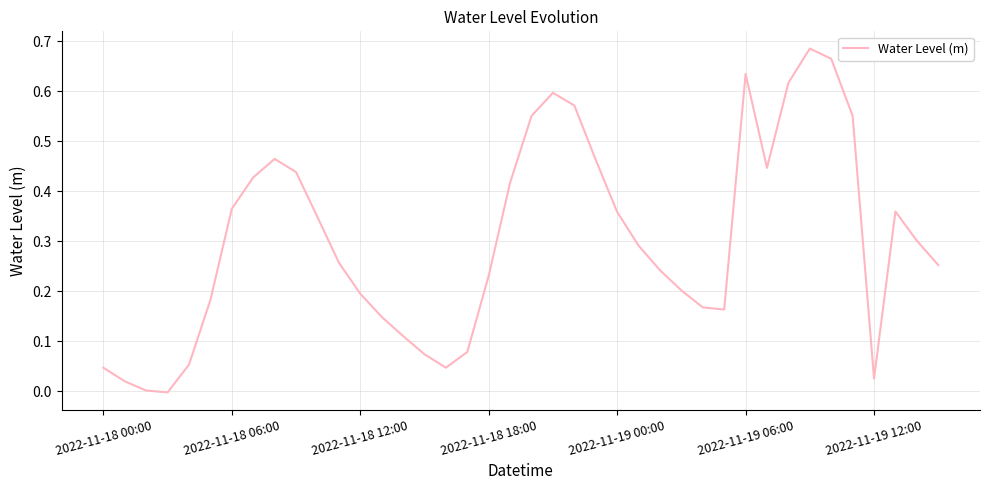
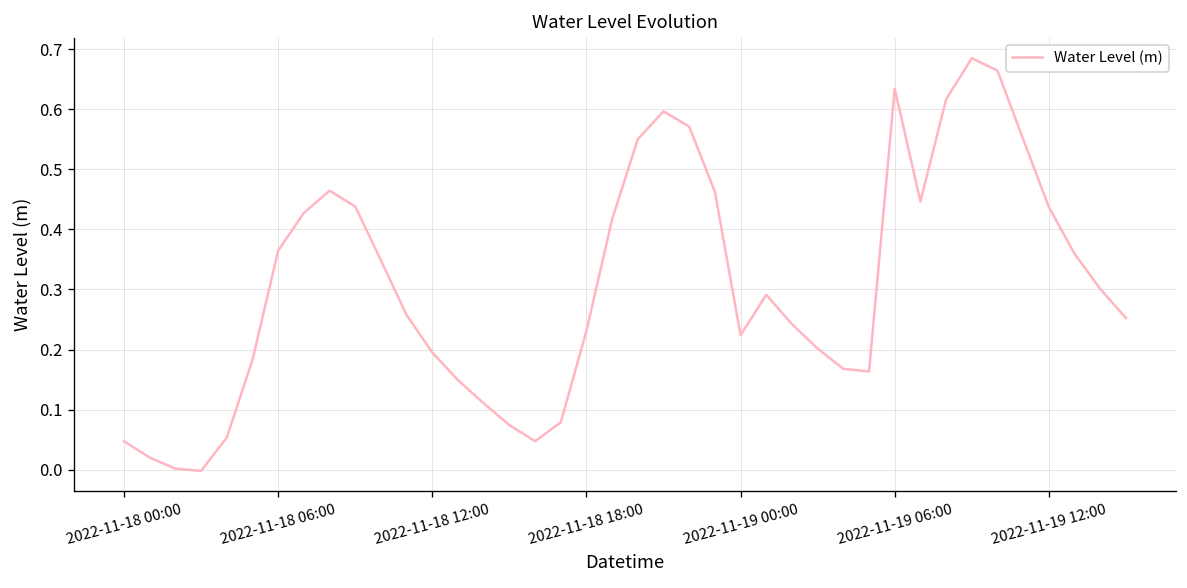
2022-11-19 00:00: 0.36 -> 0.22
2022-11-19 12:00: 0.03 -> 0.44
